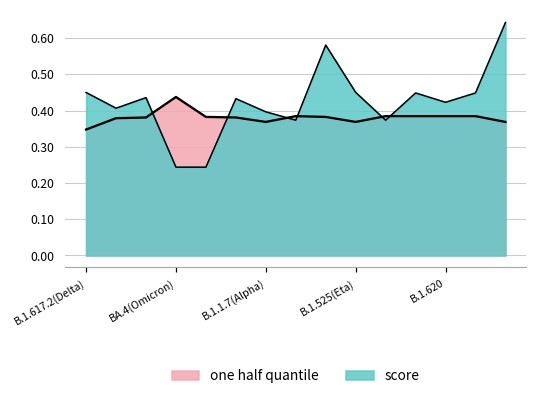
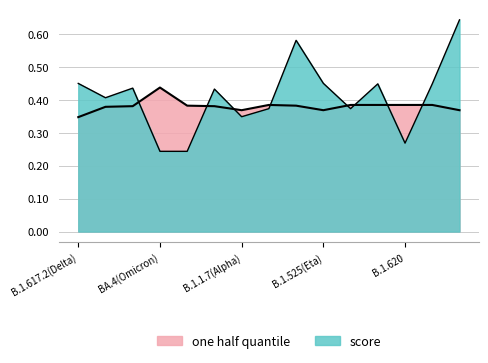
score, B.1.1.7(Alpha): 0.40 -> 0.35
score, B.1.620: 0.42 -> 0.27
